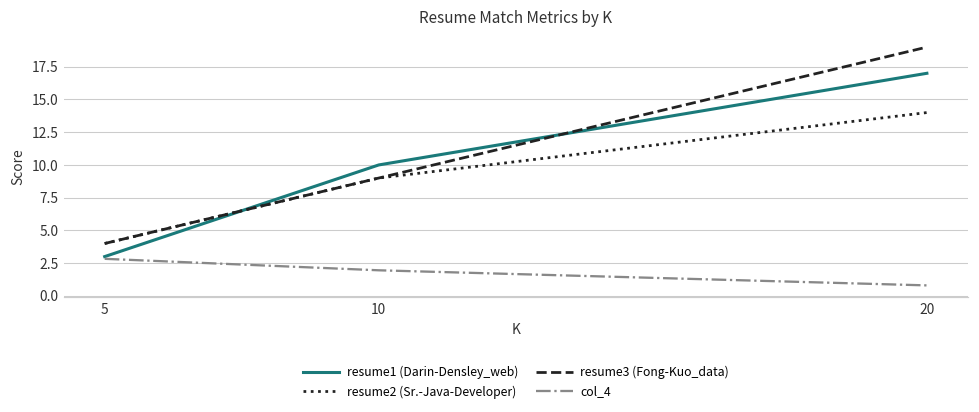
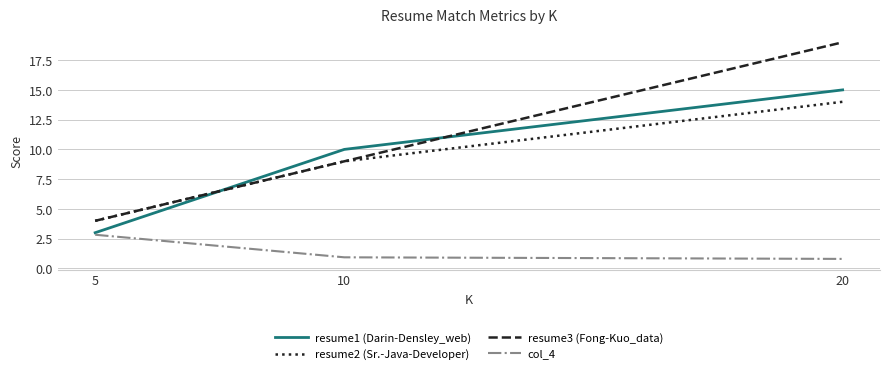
col_4, 10: 2.0 -> 0.9
resume1 (Darin-Densley_web), 20: 17 -> 15
